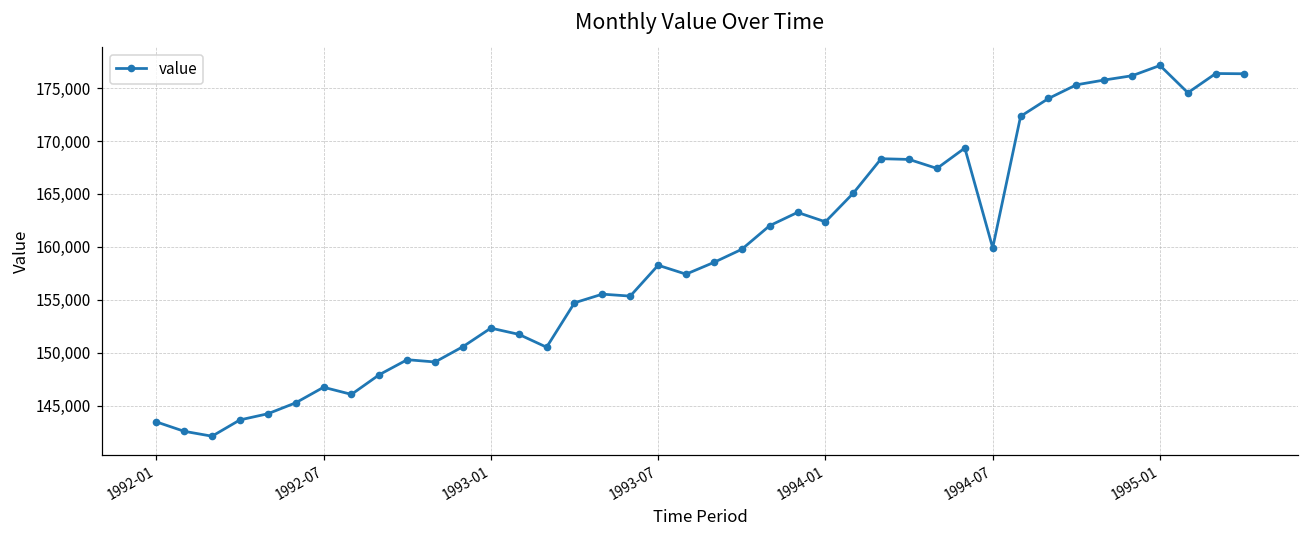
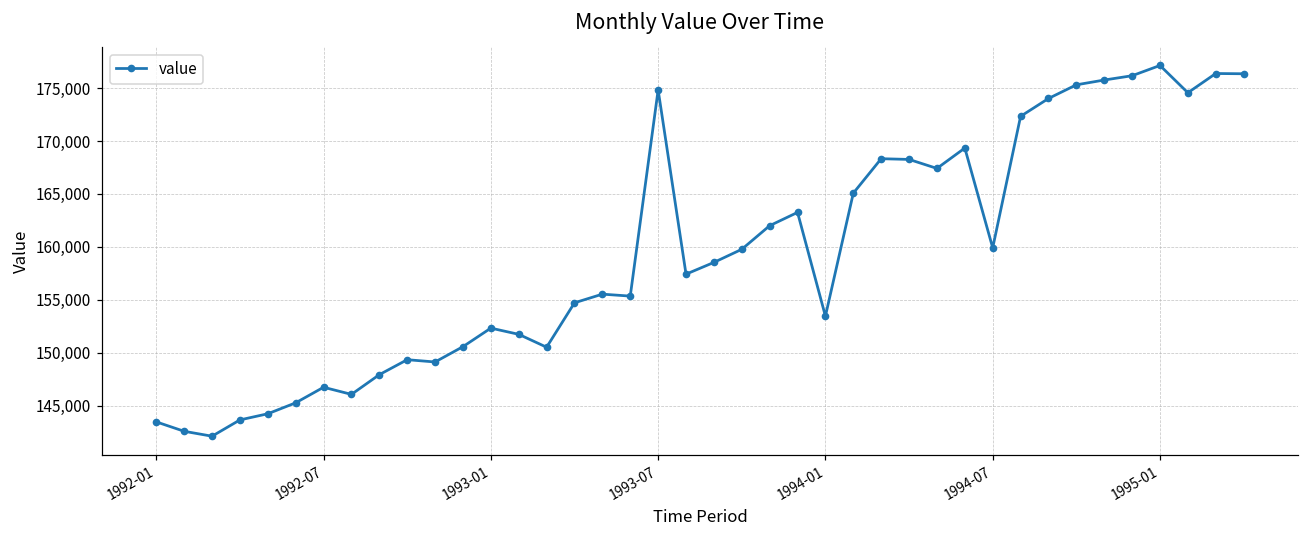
1993-07: 158,000 -> 175,000
1994-01: 162,000 -> 153,000
